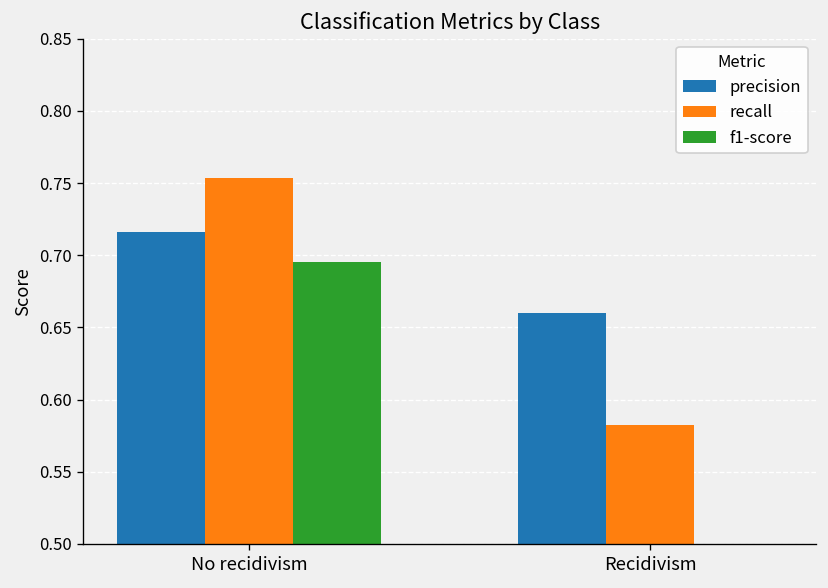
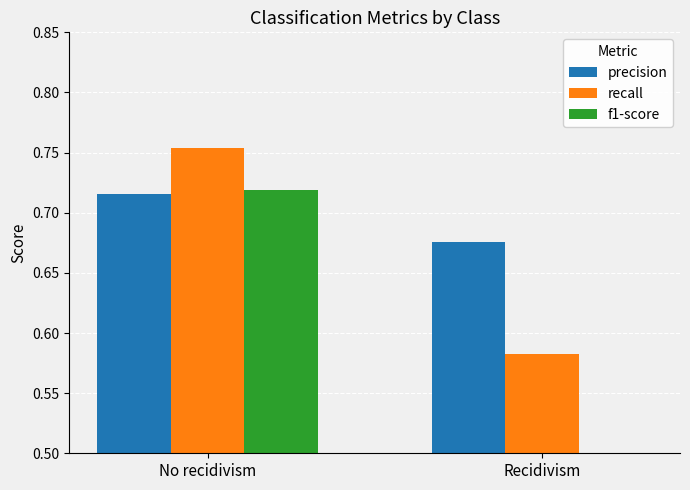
f1-score, No recidivism: 0.696 -> 0.719
precision, Recidivism: 0.660 -> 0.676
